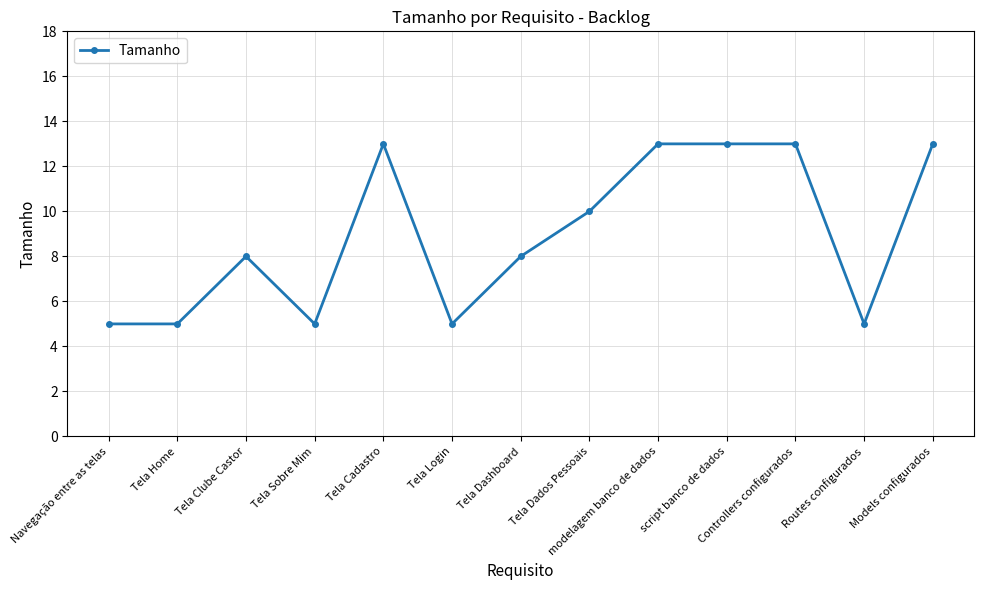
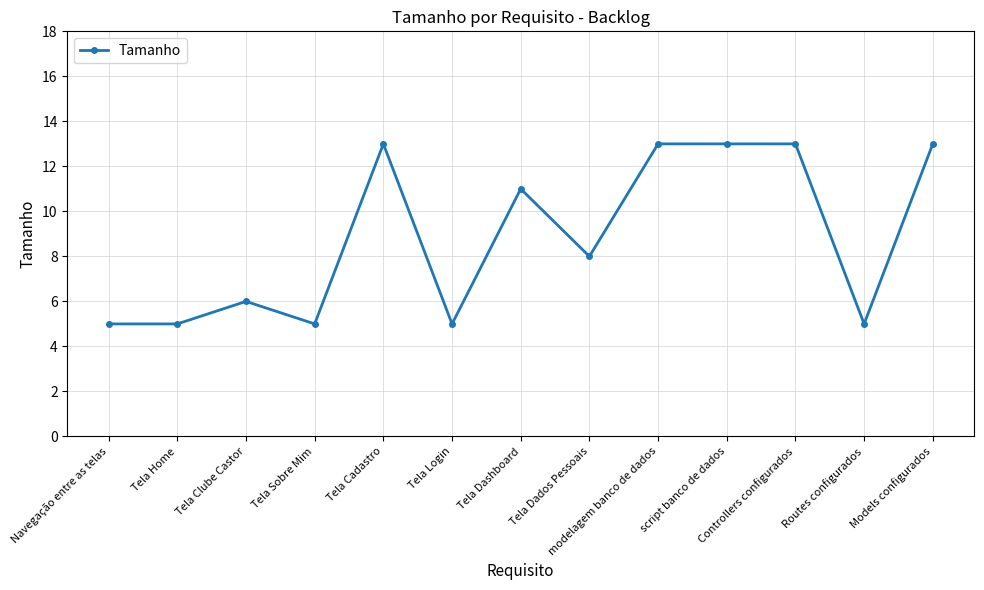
Tela Clube Castor: 8 -> 6
Tela Dashboard: 8 -> 11
Tela Dados Pessoais: 10 -> 8
